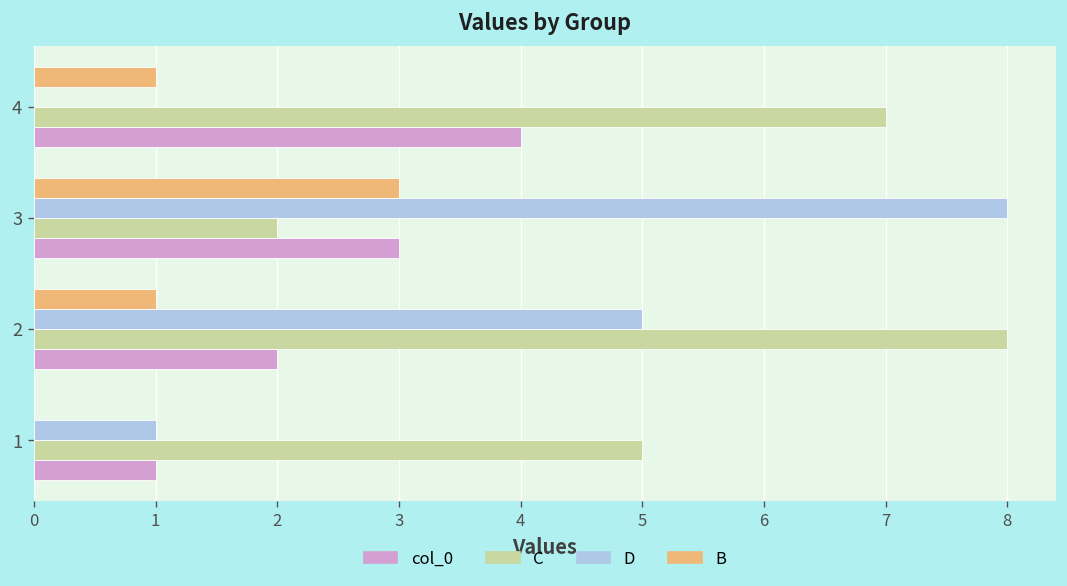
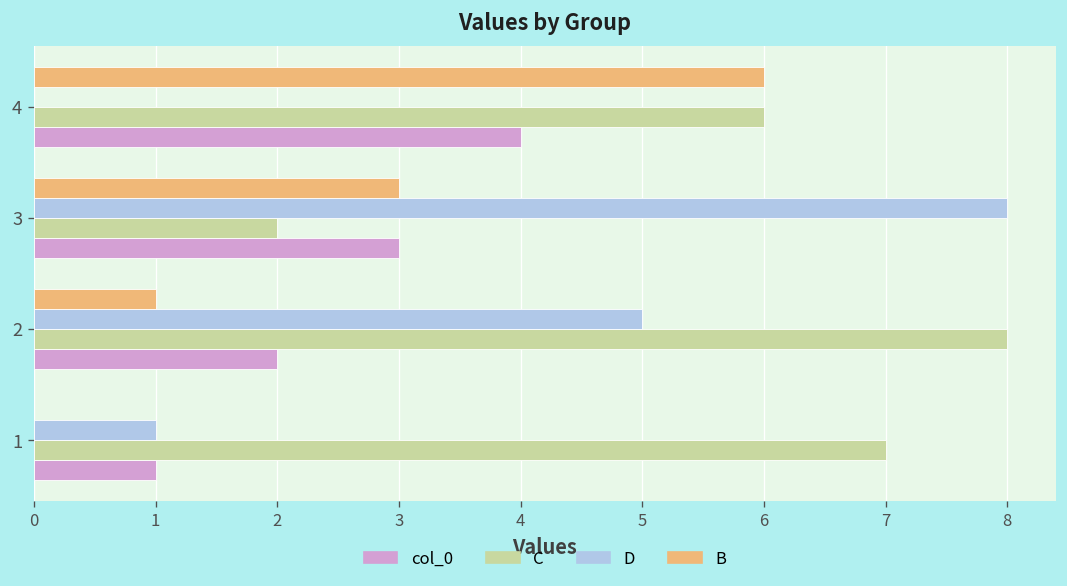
B, 4: 1 -> 6
C, 4: 7 -> 6
C, 1: 5 -> 7
